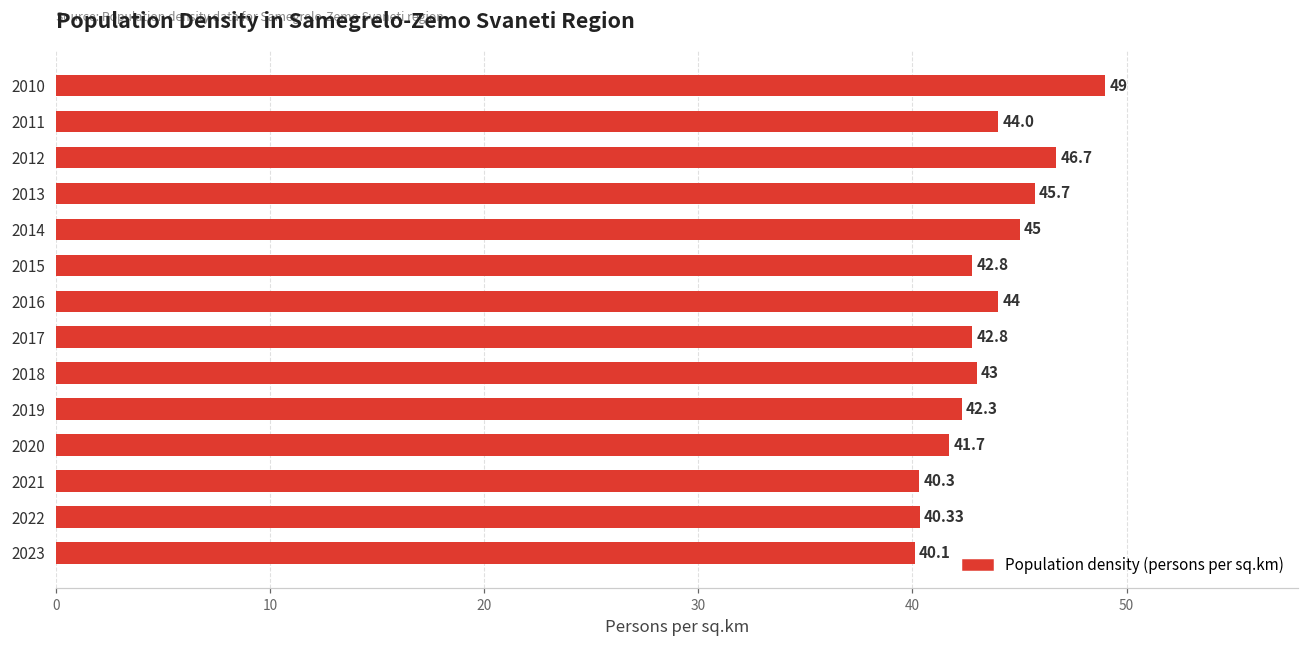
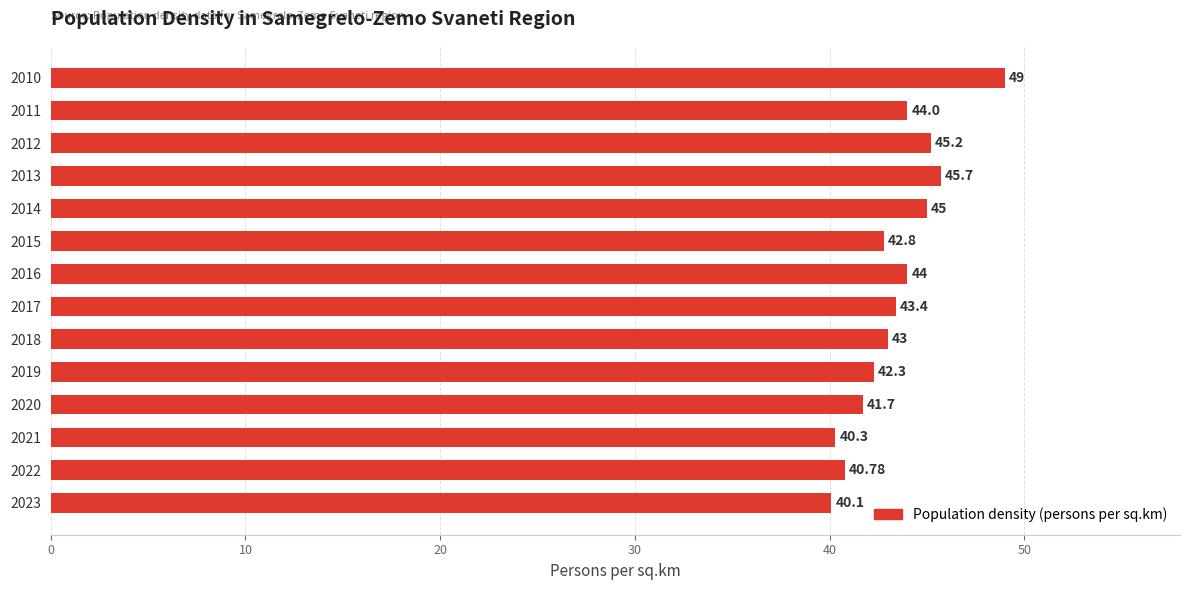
2012: 46.7 -> 45.2
2017: 42.8 -> 43.4
2022: 40.33 -> 40.78
